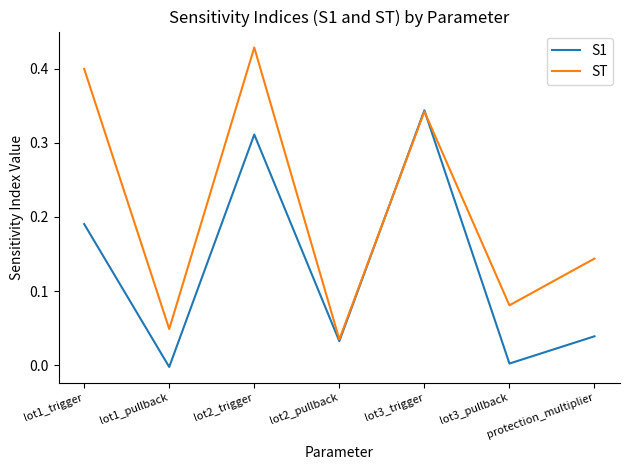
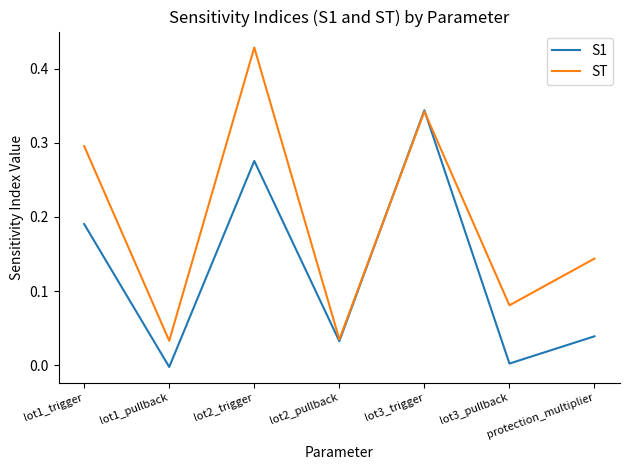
ST, lot1_trigger: 0.40 -> 0.30
ST, lot1_pullback: 0.05 -> 0.03
S1, lot2_trigger: 0.31 -> 0.28
